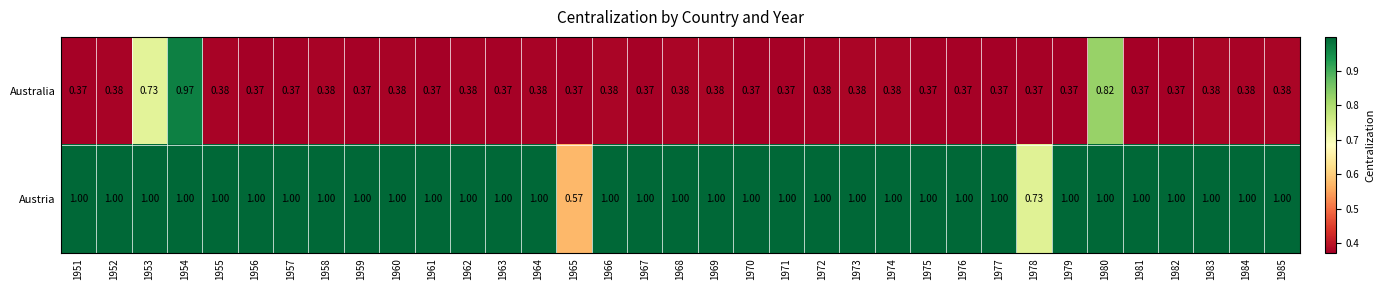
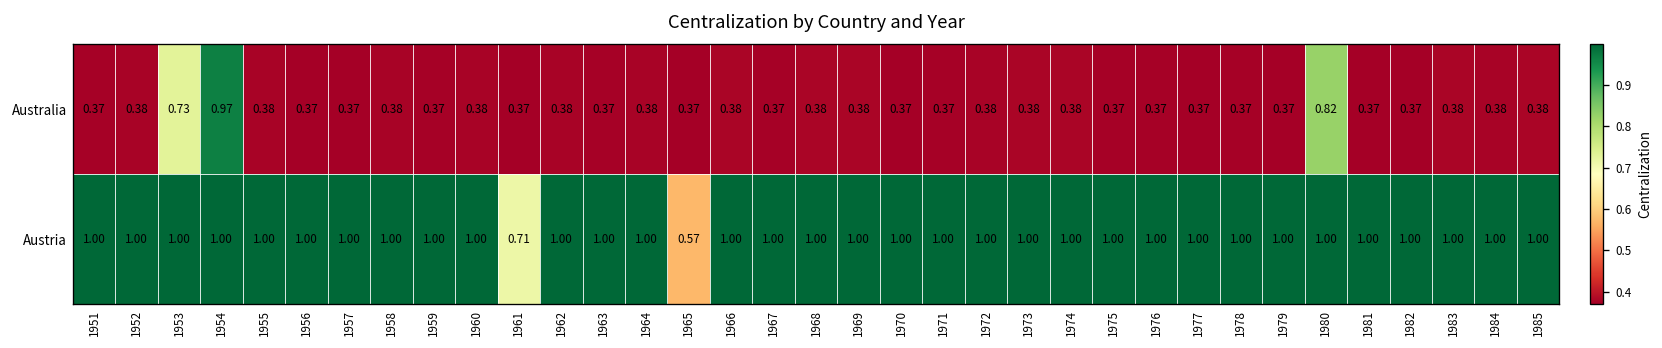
Austria, 1961: 1.00 -> 0.71
Austria, 1978: 0.73 -> 1.00
